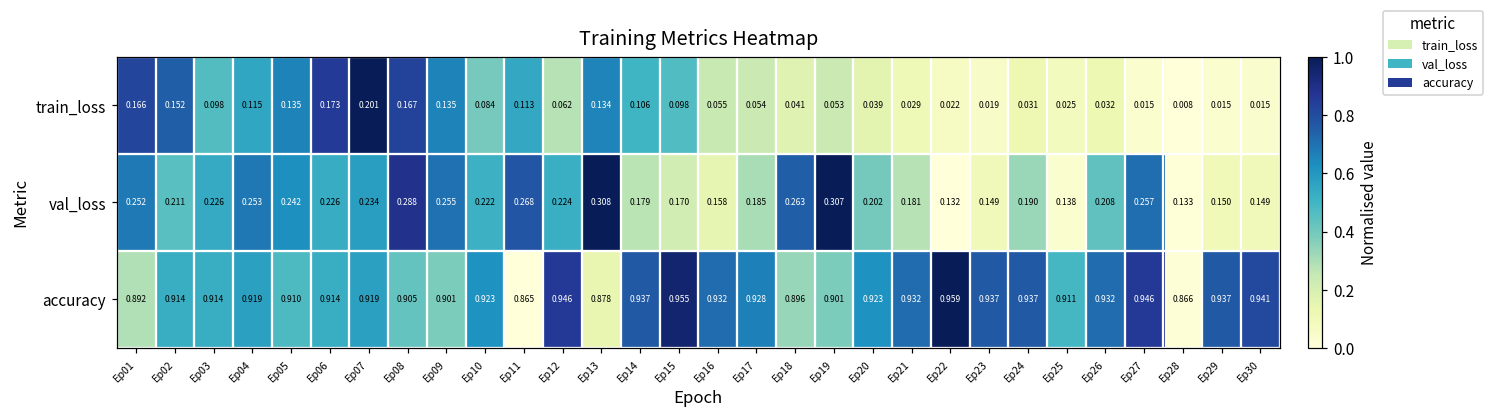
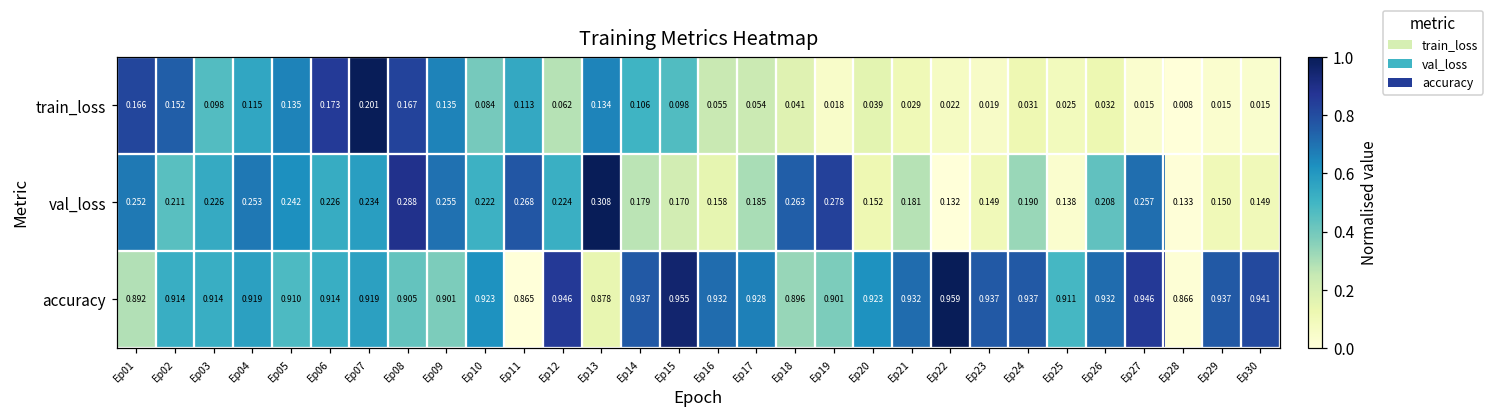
train_loss, Ep19: 0.053 -> 0.018
val_loss, Ep19: 0.307 -> 0.278
val_loss, Ep20: 0.202 -> 0.152
